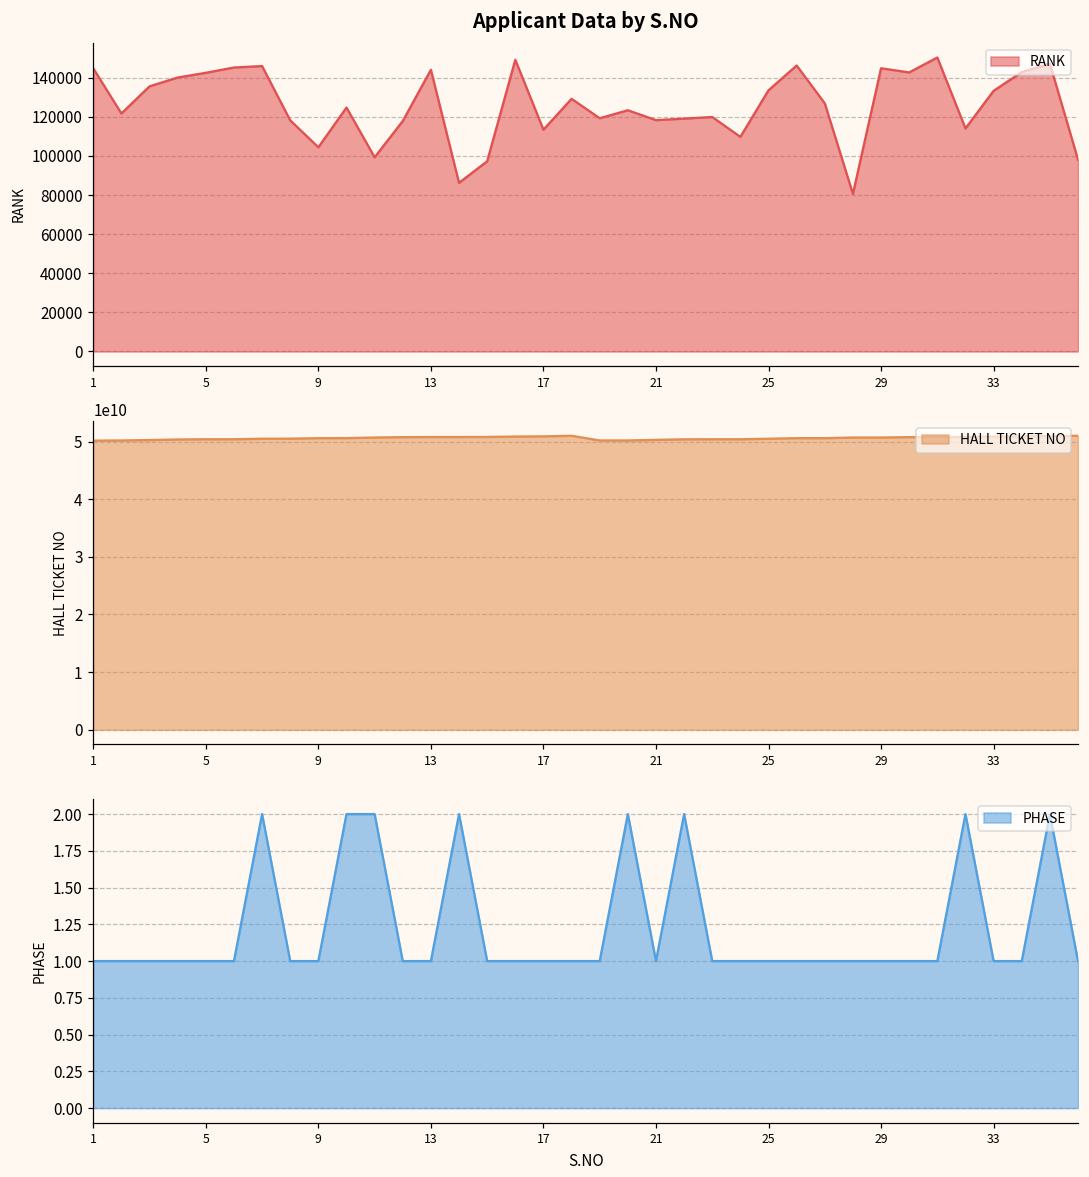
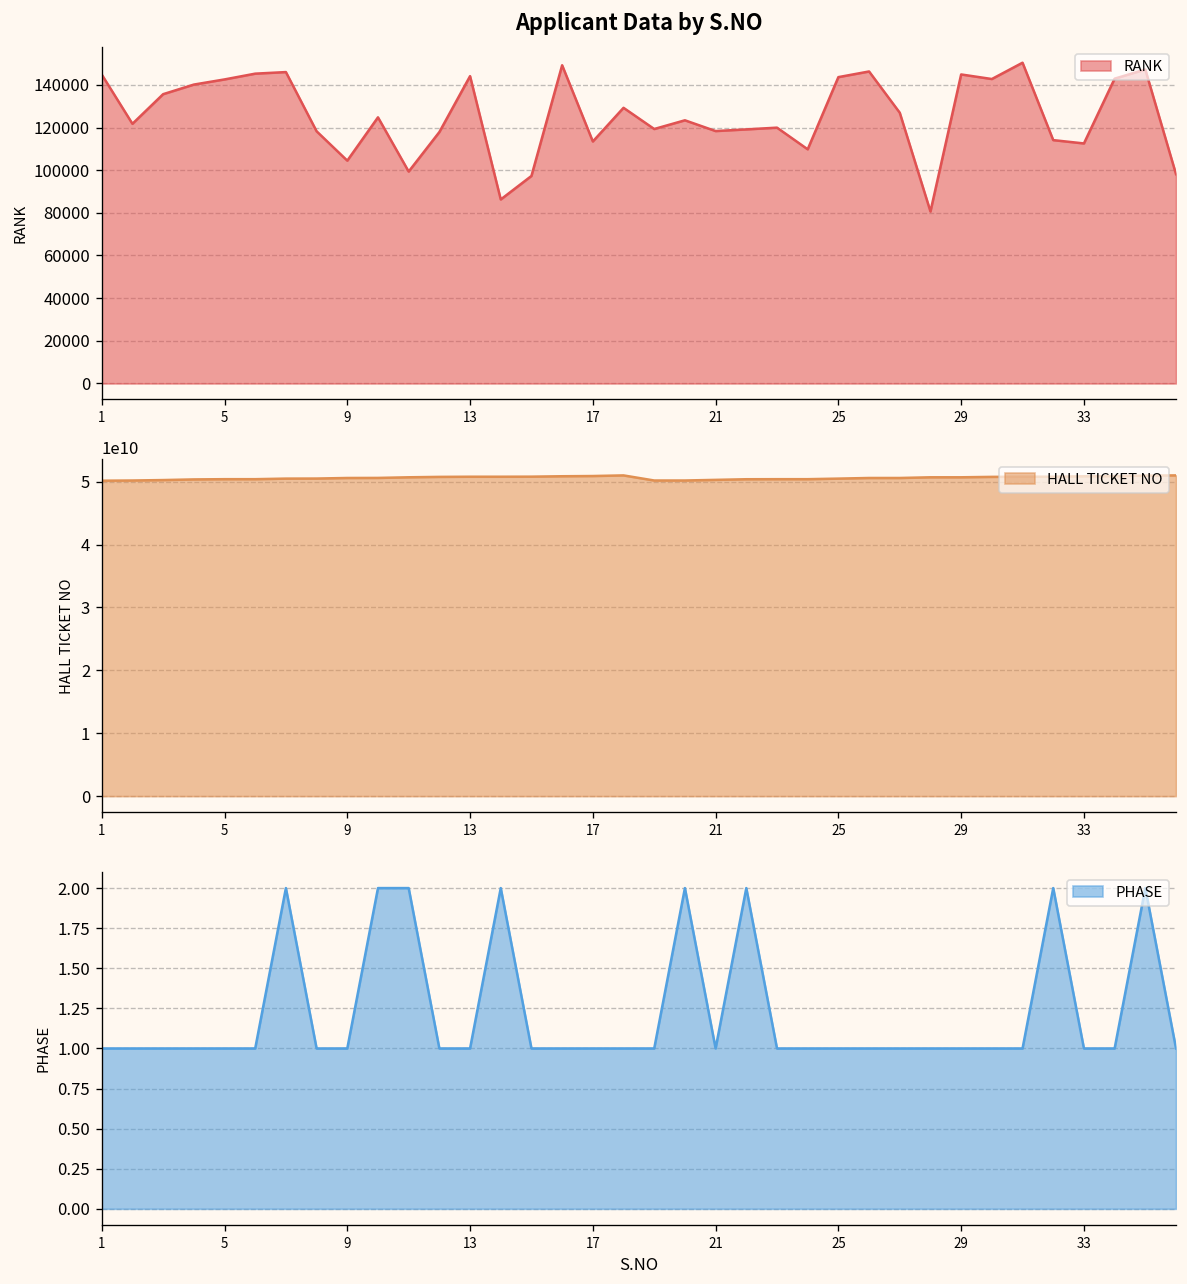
Applicant Data by S.NO, 25: 134000 -> 144000
Applicant Data by S.NO, 33: 133000 -> 113000
